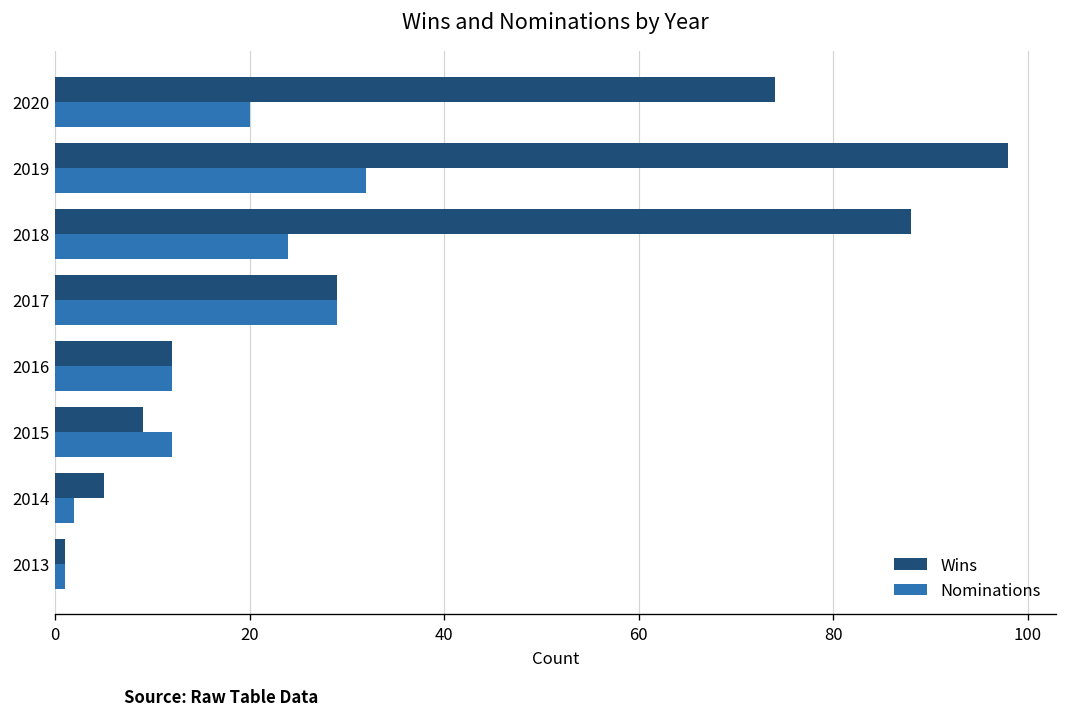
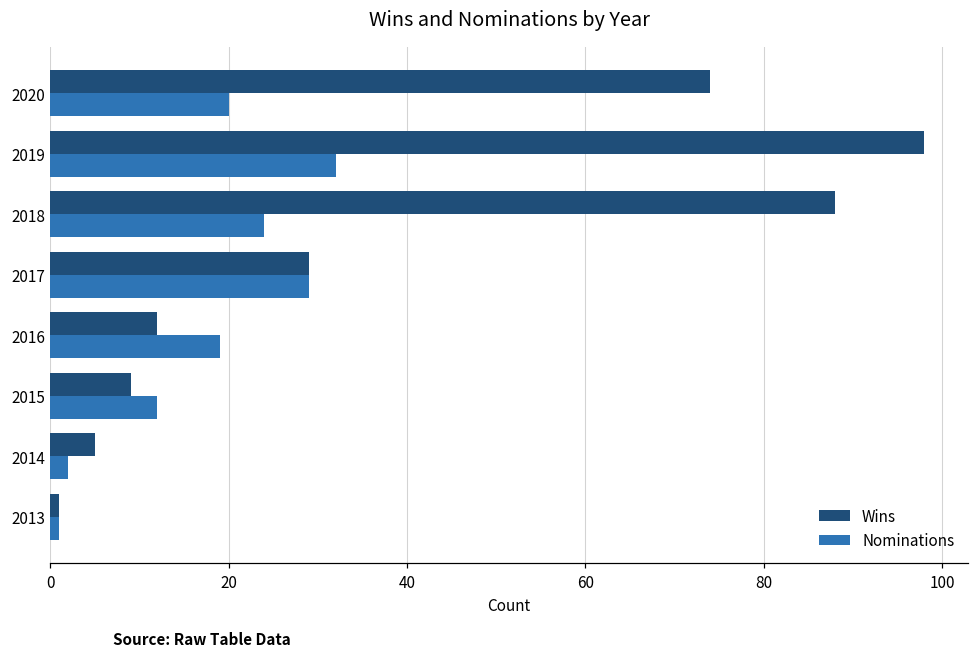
Nominations, 2016: 12 -> 19
